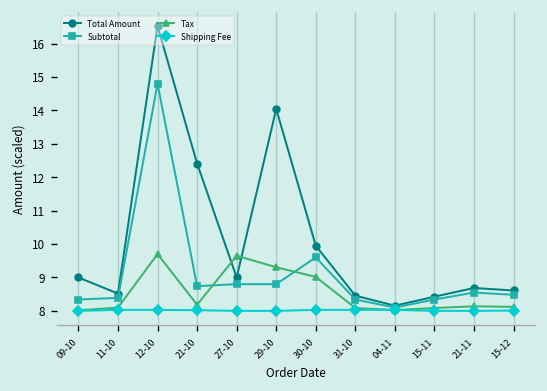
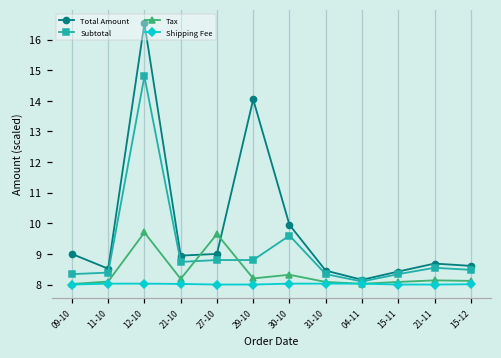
Total Amount, 21-10: 12.4 -> 8.9
Tax, 29-10: 9.3 -> 8.2
Tax, 30-10: 9.0 -> 8.3
